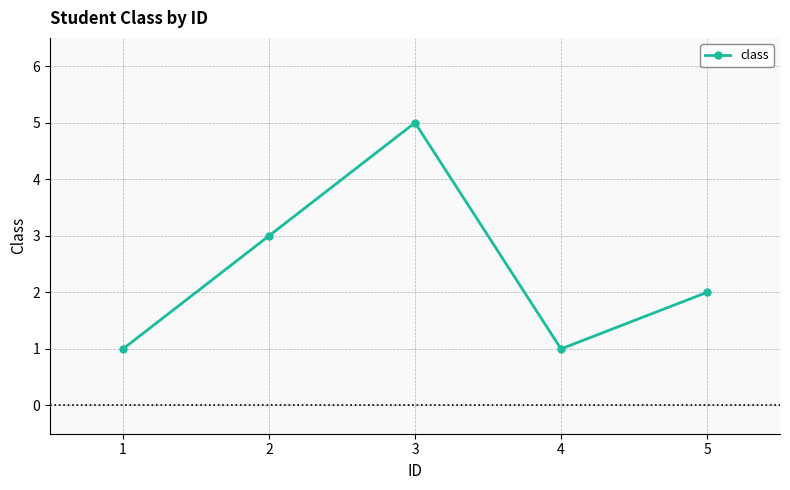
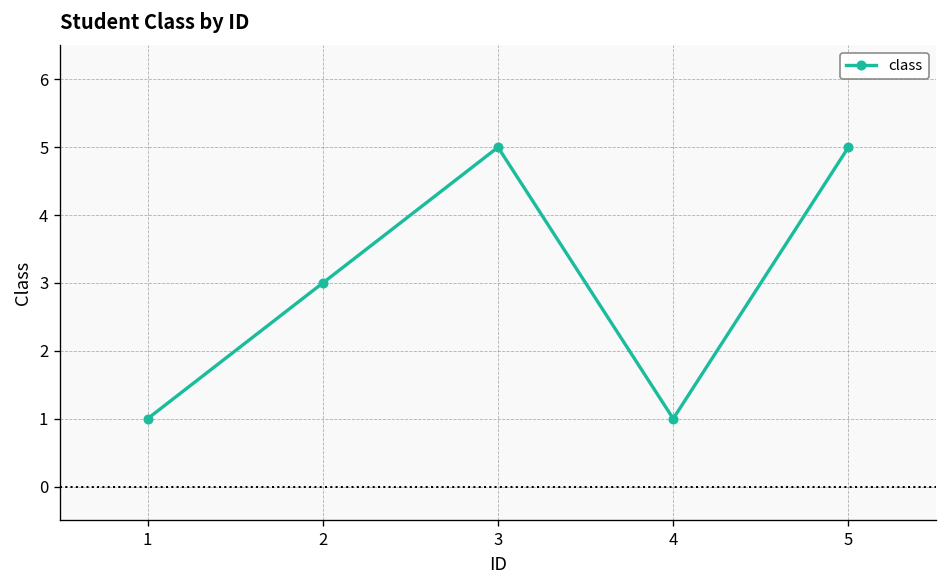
5: 2 -> 5
